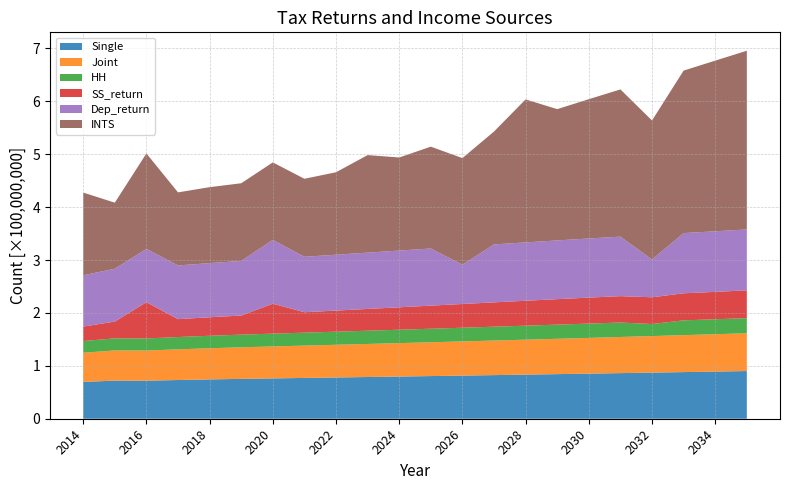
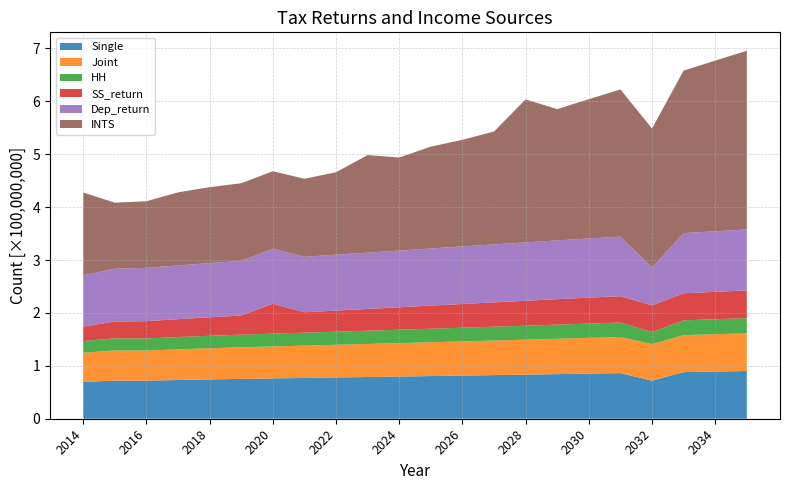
SS_return, 2016: 0.7 -> 0.3
INTS, 2016: 1.8 -> 1.3
Dep_return, 2020: 1.2 -> 1.0
Dep_return, 2026: 0.7 -> 1.1
Single, 2032: 0.9 -> 0.7
